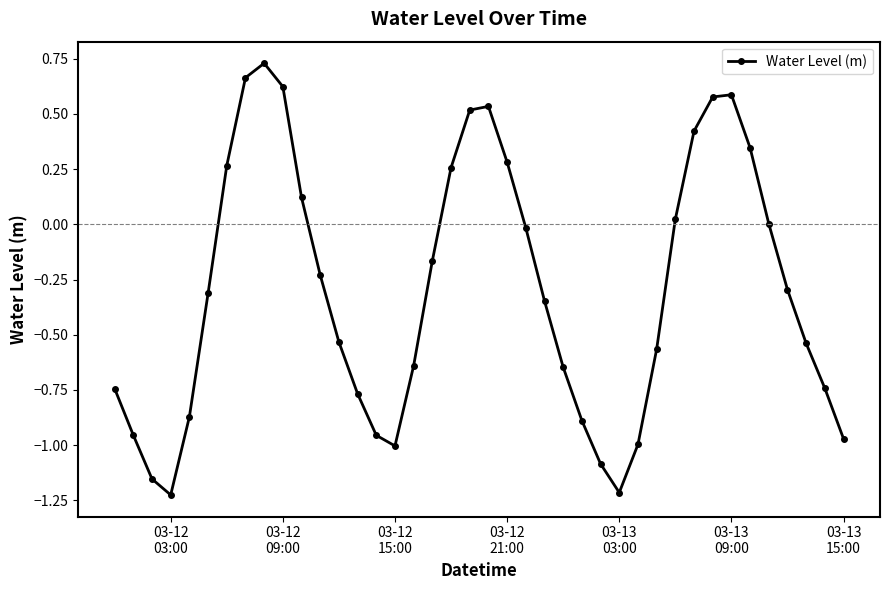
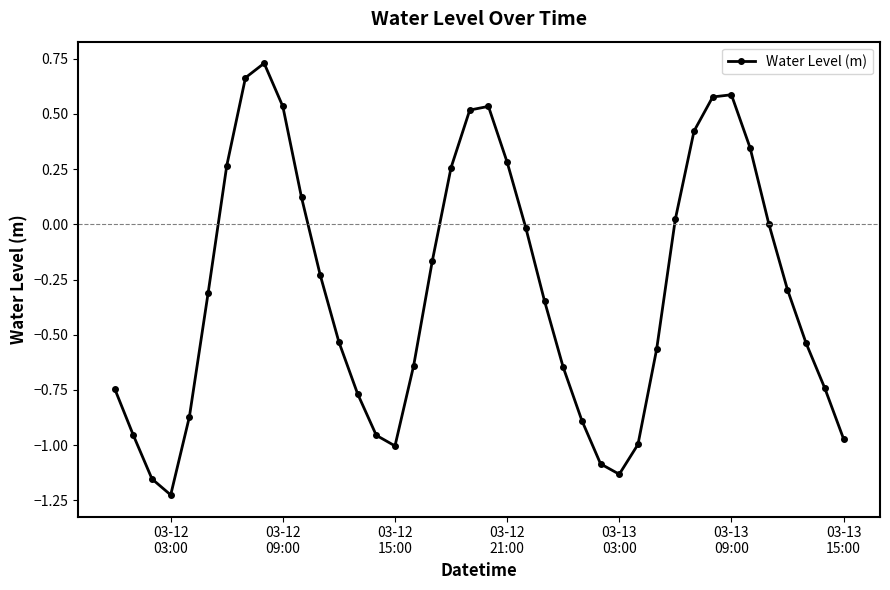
03-12 09:00: 0.62 -> 0.53
03-13 03:00: -1.21 -> -1.13
